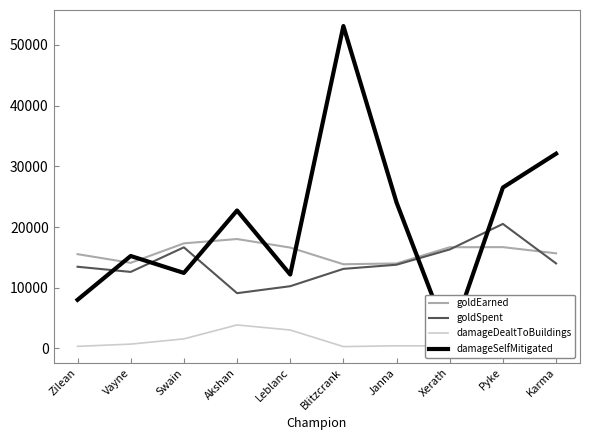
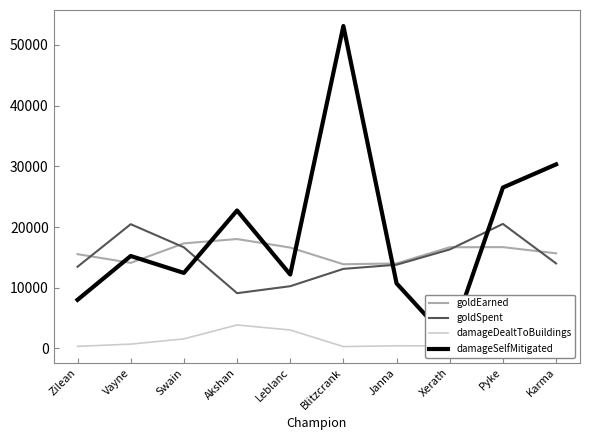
goldSpent, Vayne: 13000 -> 20000
damageSelfMitigated, Janna: 24000 -> 11000
damageSelfMitigated, Karma: 32000 -> 30000
